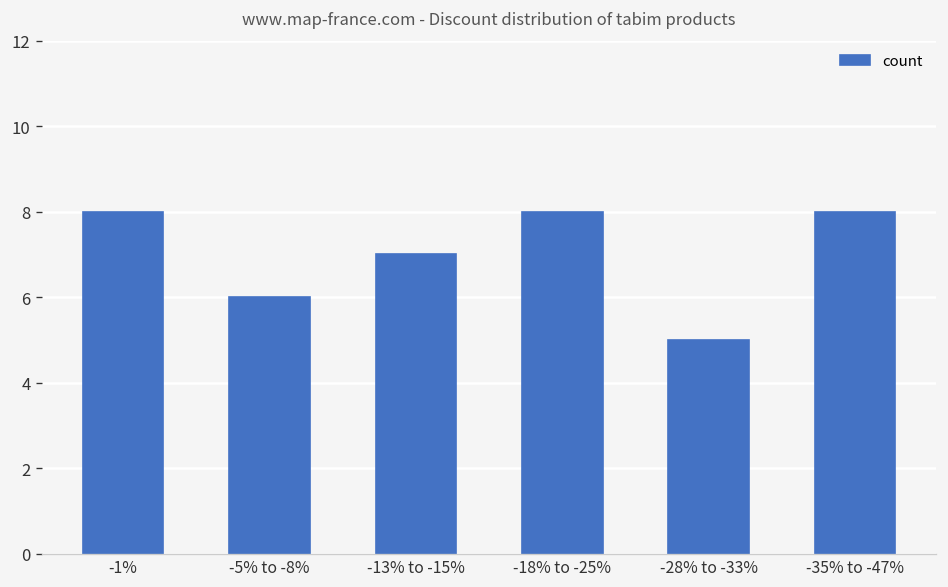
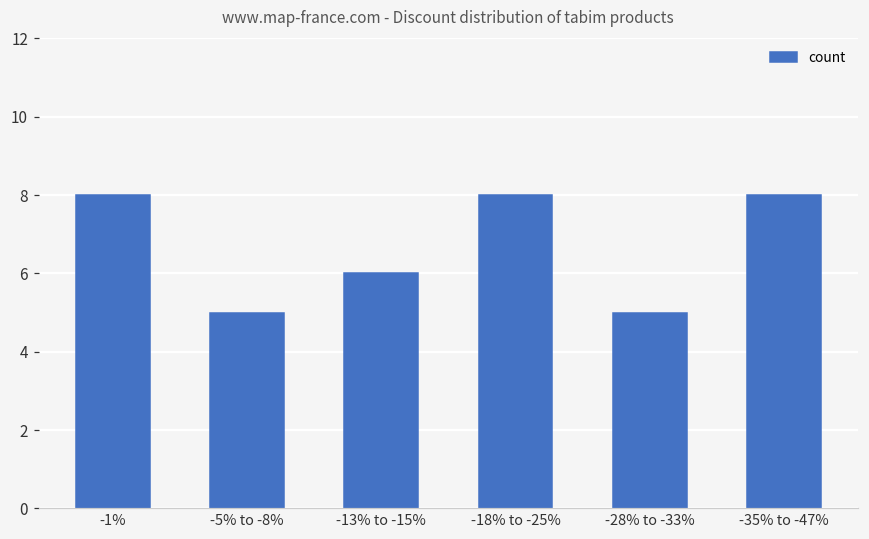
-5% to -8%: 6 -> 5
-13% to -15%: 7 -> 6
